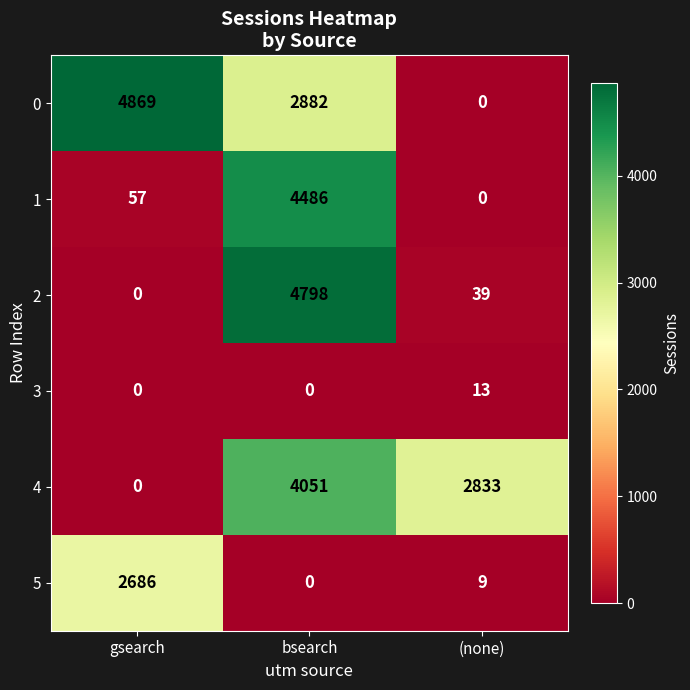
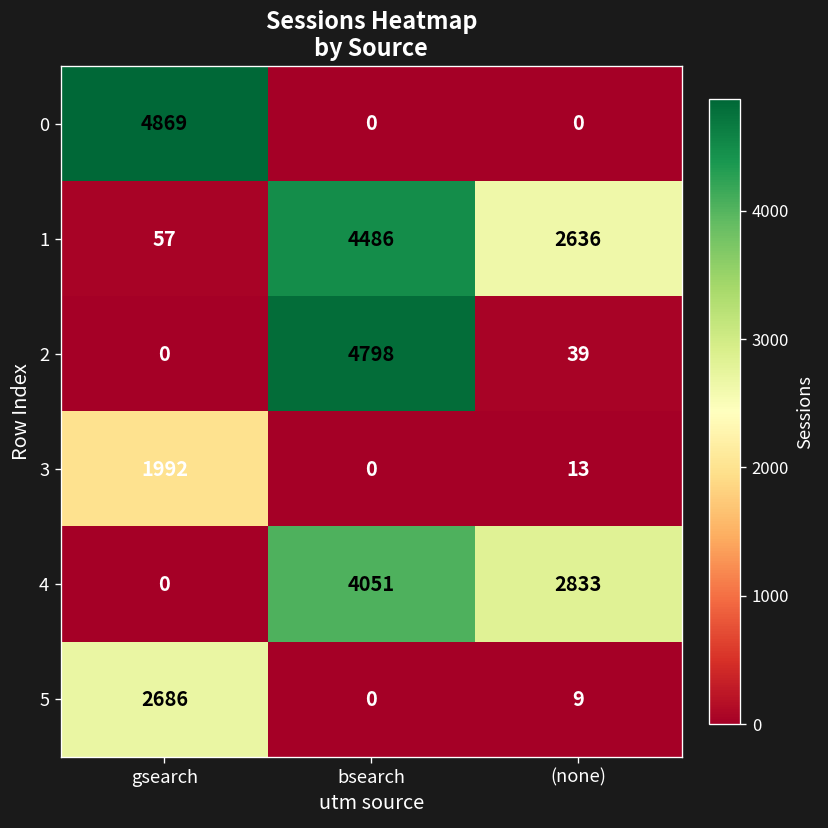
0, bsearch: 2882 -> 0
1, (none): 0 -> 2636
3, gsearch: 0 -> 1992
